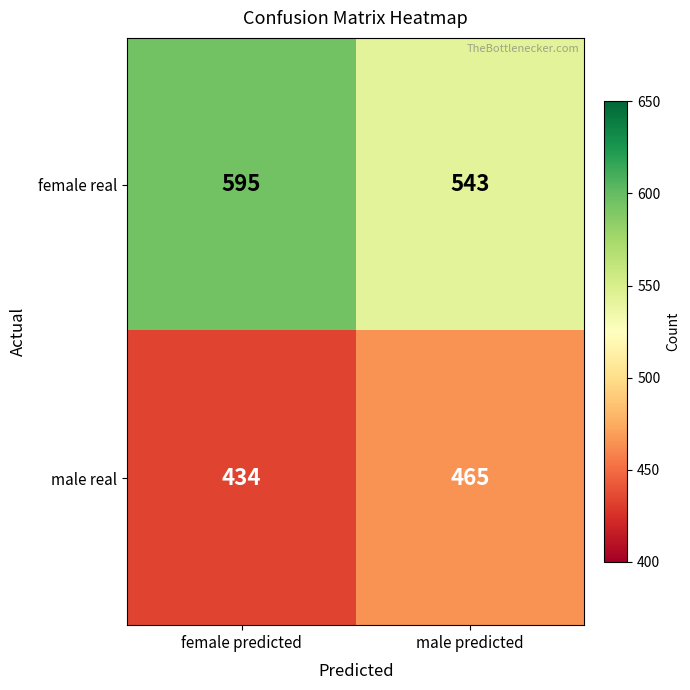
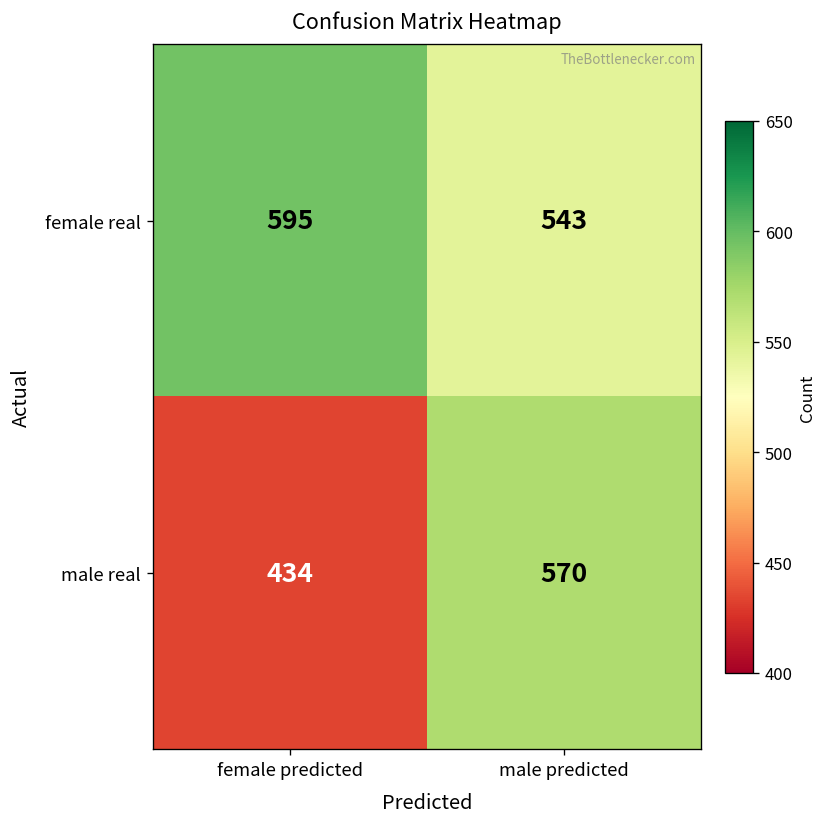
male real, male predicted: 465 -> 570
